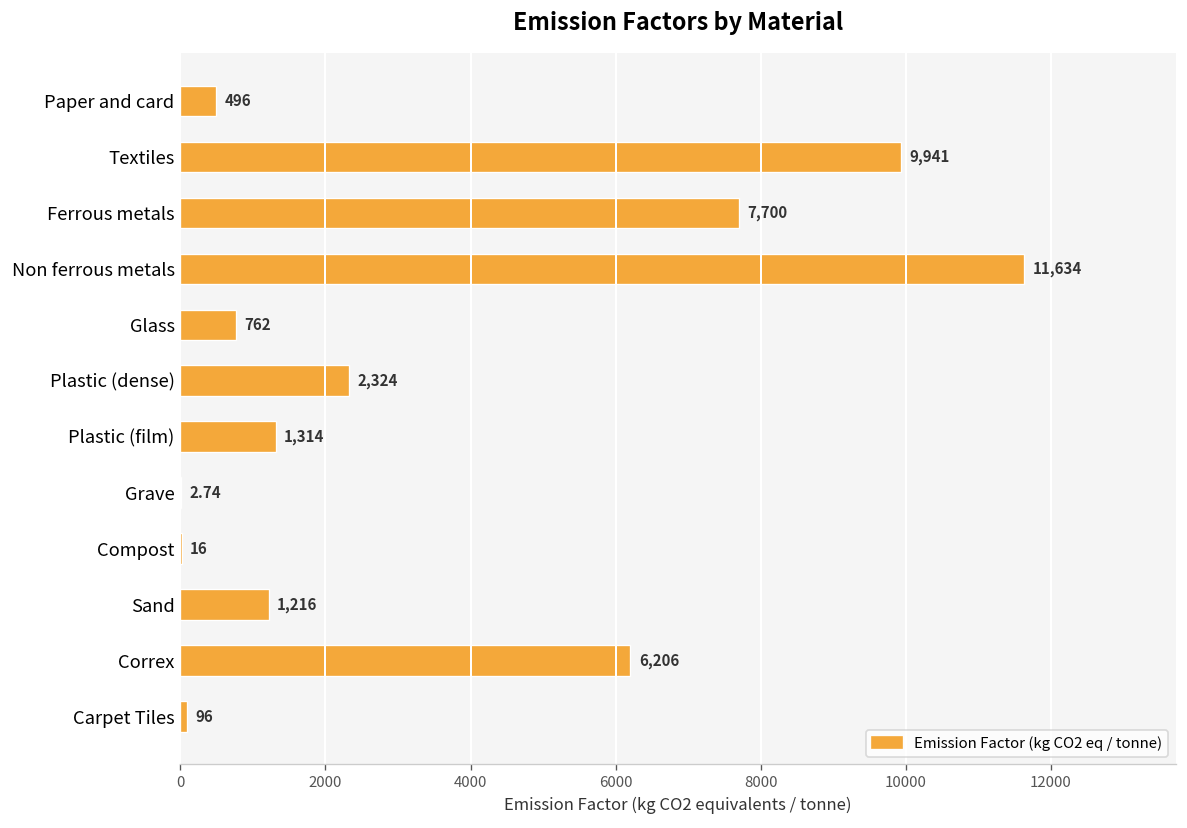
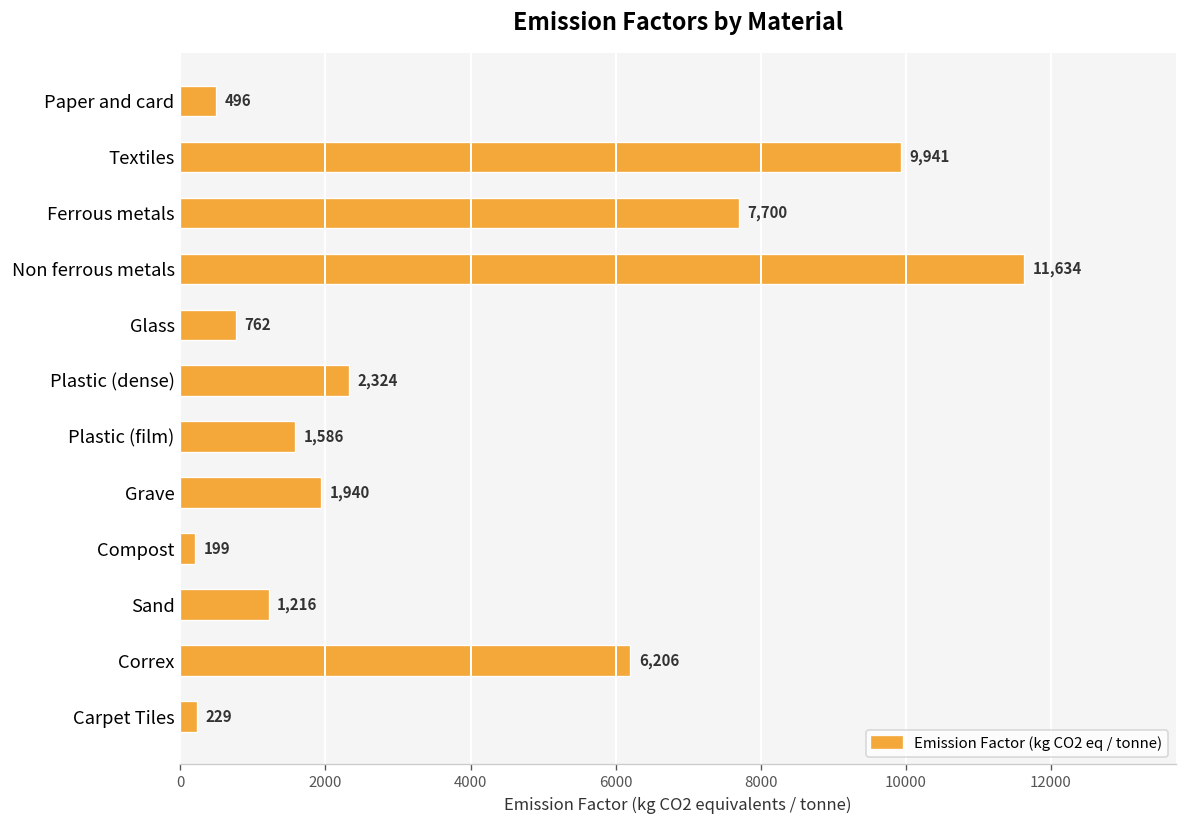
Plastic (film): 1,314 -> 1,586
Grave: 2.74 -> 1,940
Compost: 16 -> 199
Carpet Tiles: 96 -> 229
